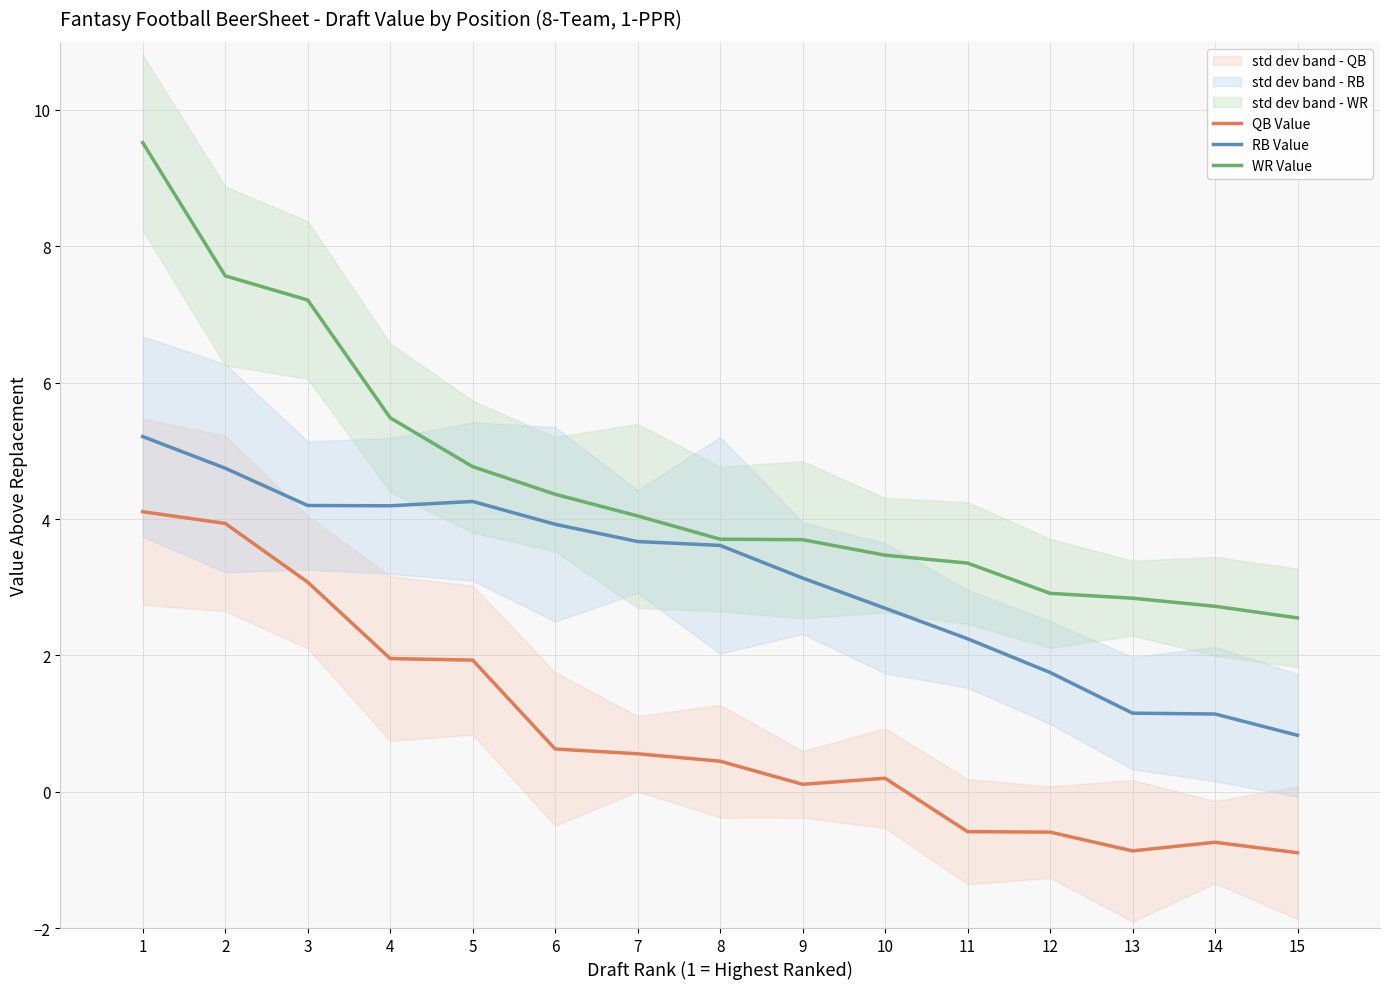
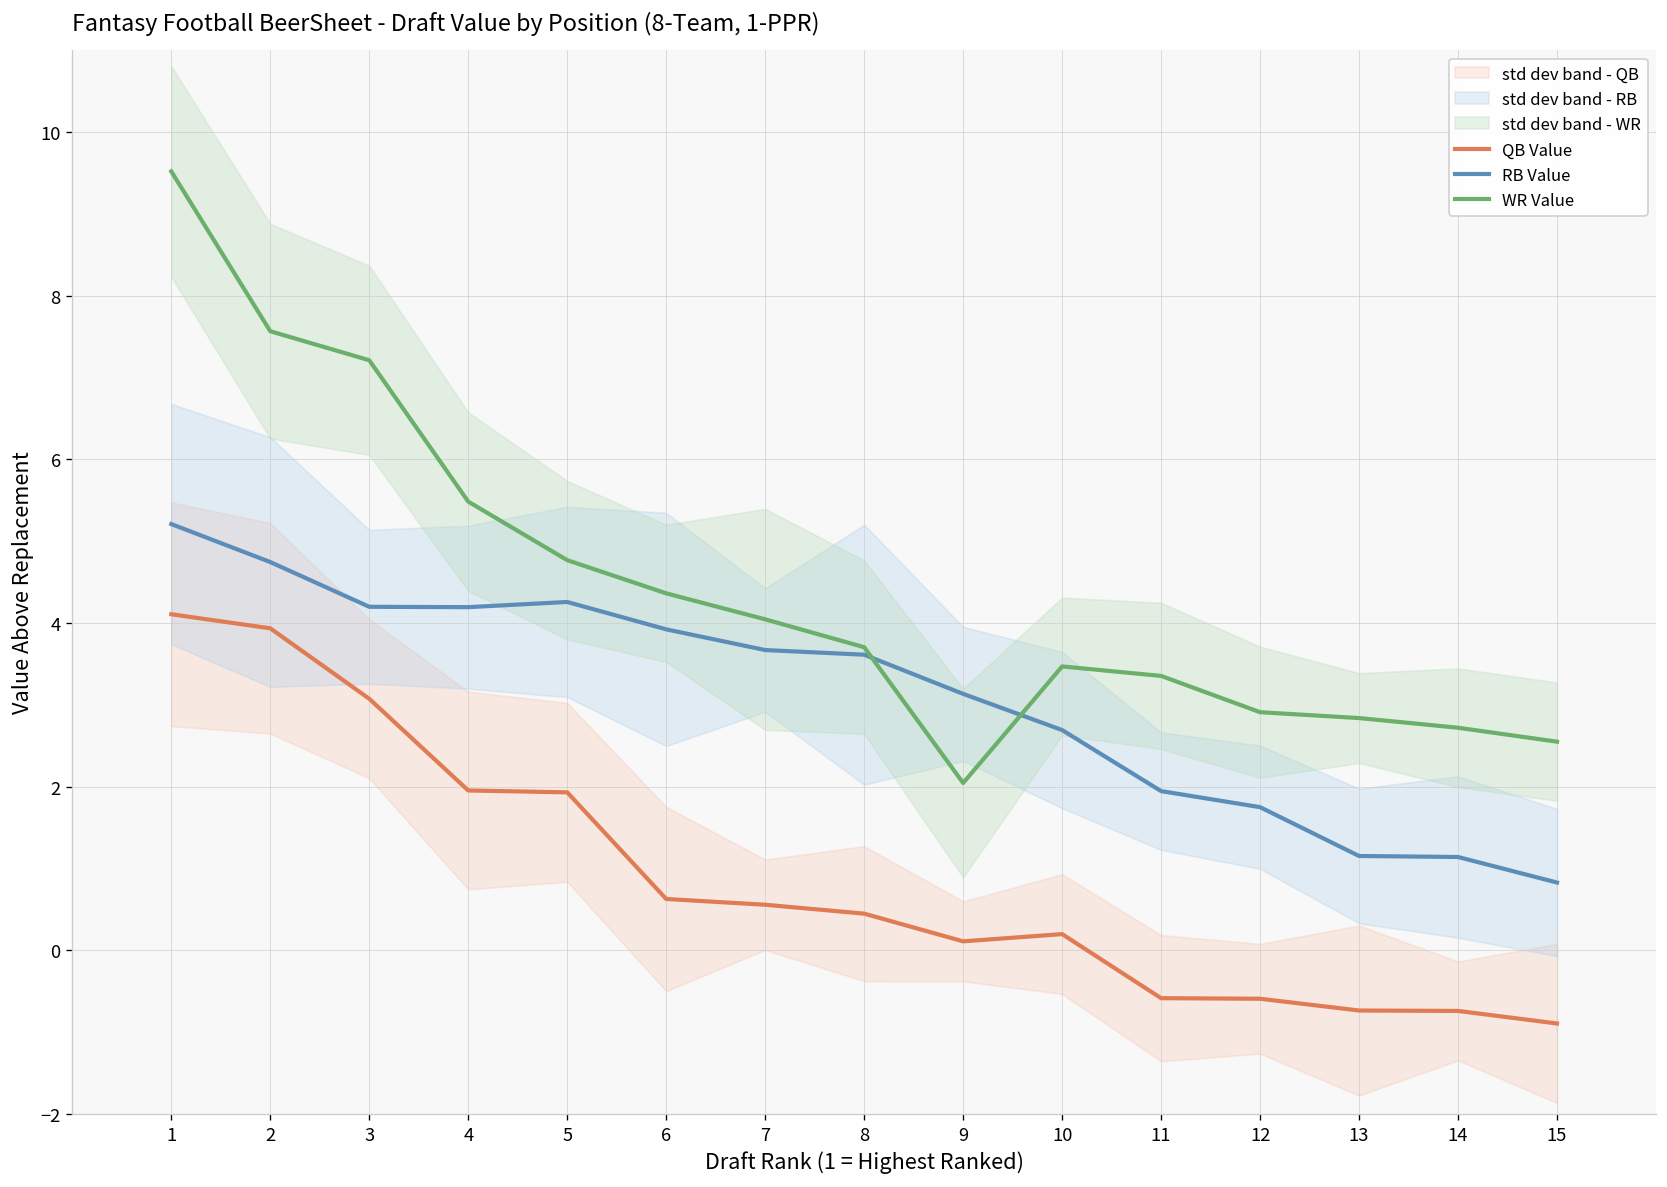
WR Value, 9: 3.7 -> 2.0
RB Value, 11: 2.2 -> 1.9
QB Value, 13: -0.9 -> -0.7
